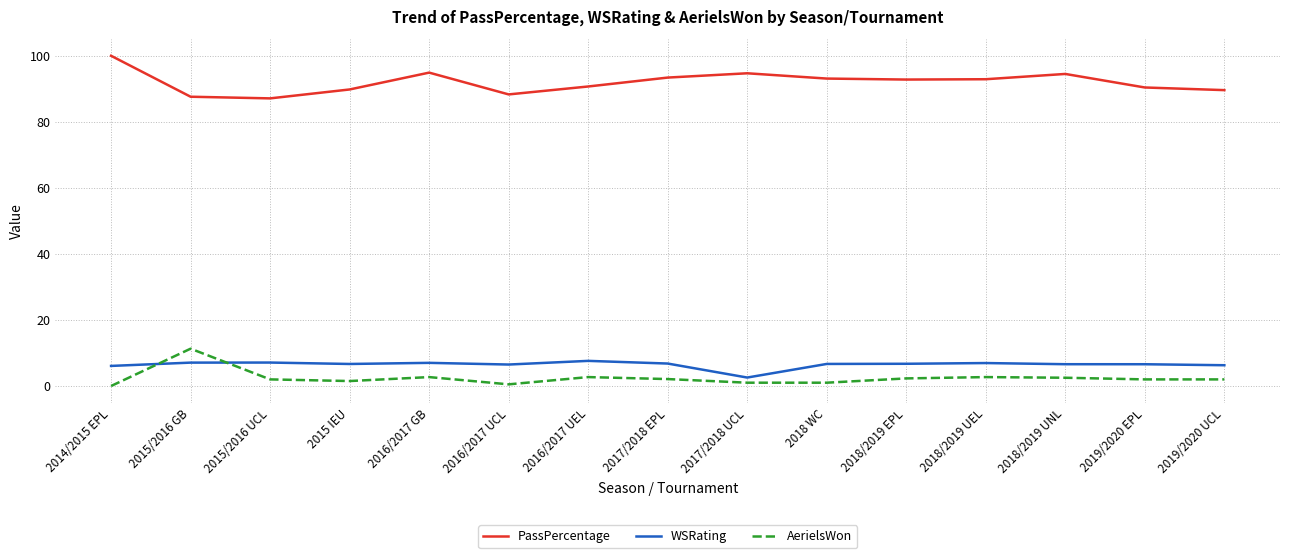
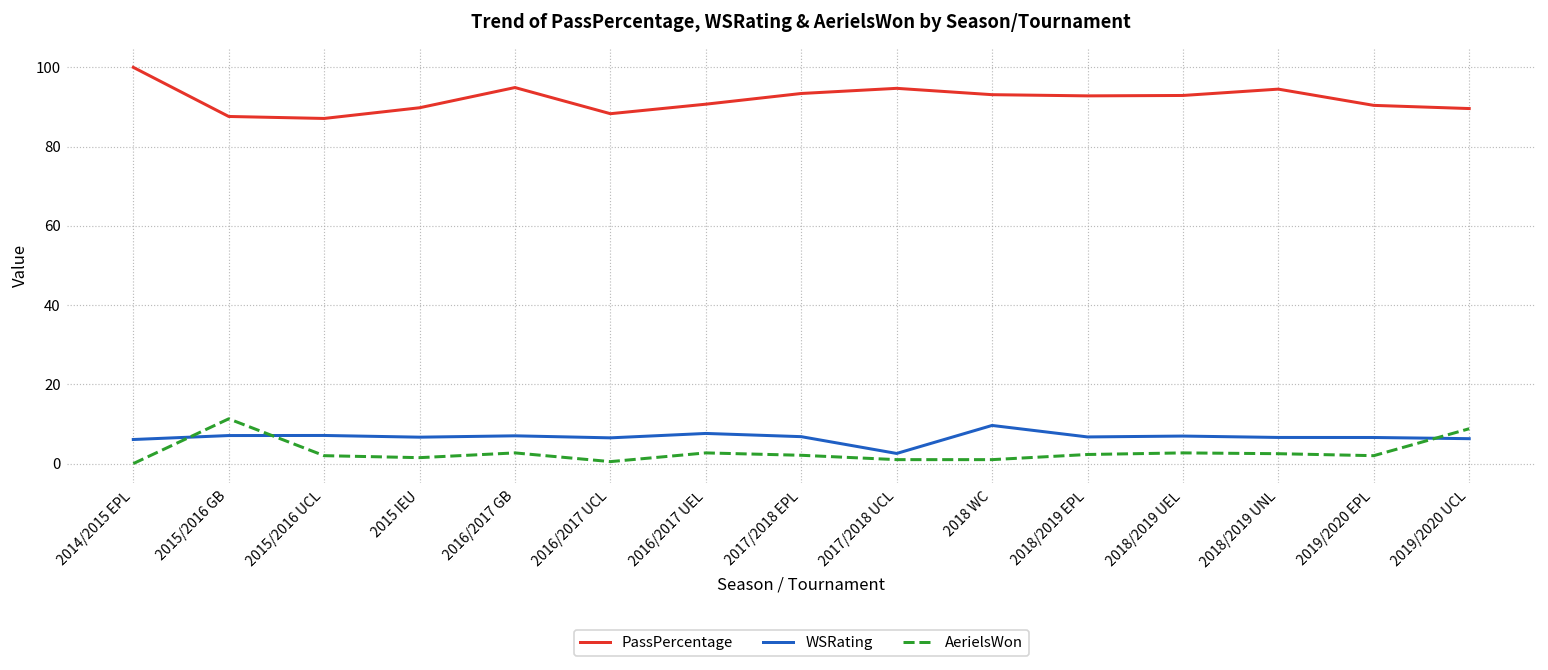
WSRating, 2018 WC: 7 -> 10
AerielsWon, 2019/2020 UCL: 2 -> 9
